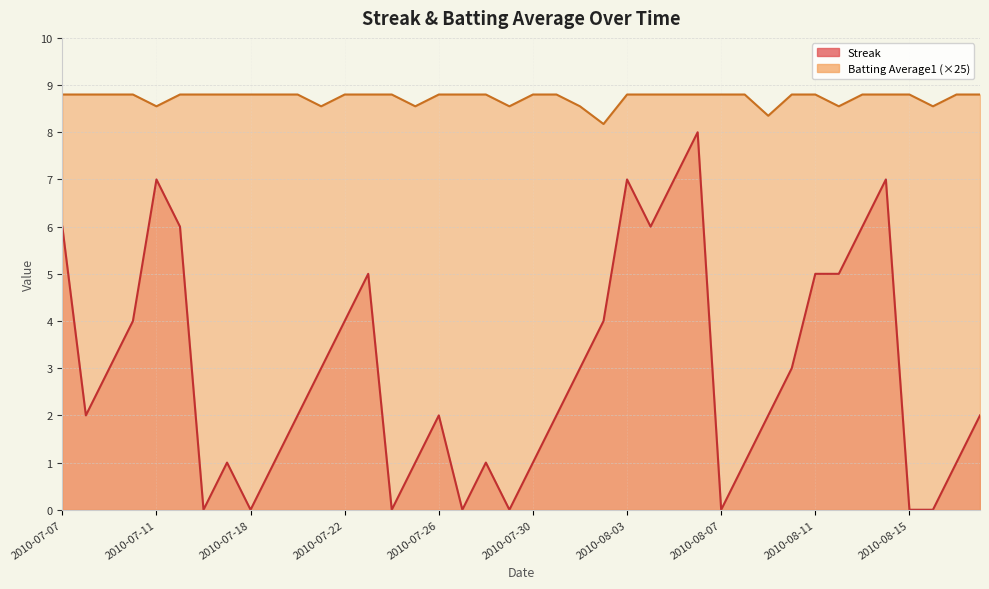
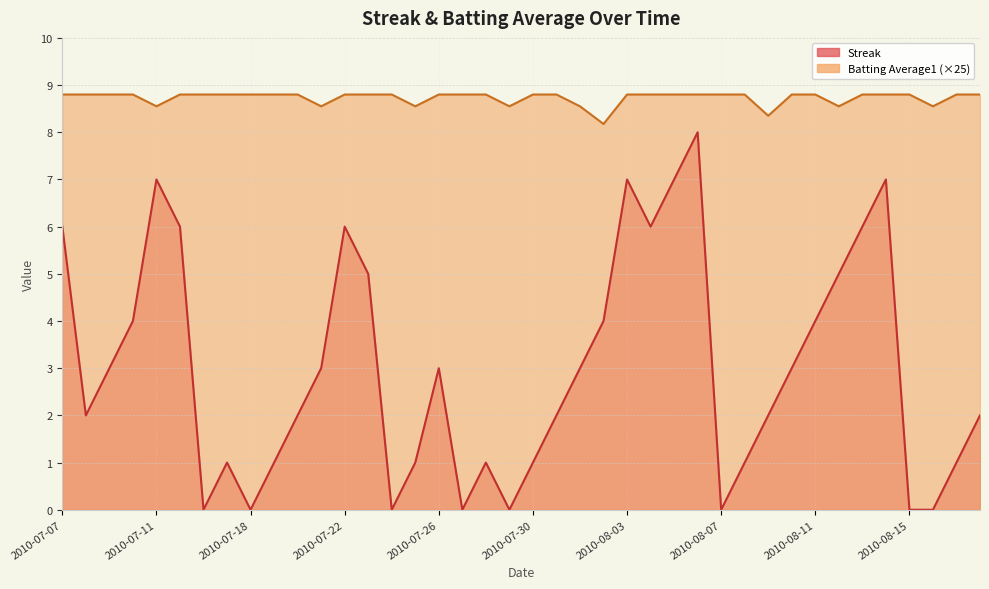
Streak, 2010-07-22: 4 -> 6
Streak, 2010-07-26: 2 -> 3
Streak, 2010-08-11: 5 -> 4
